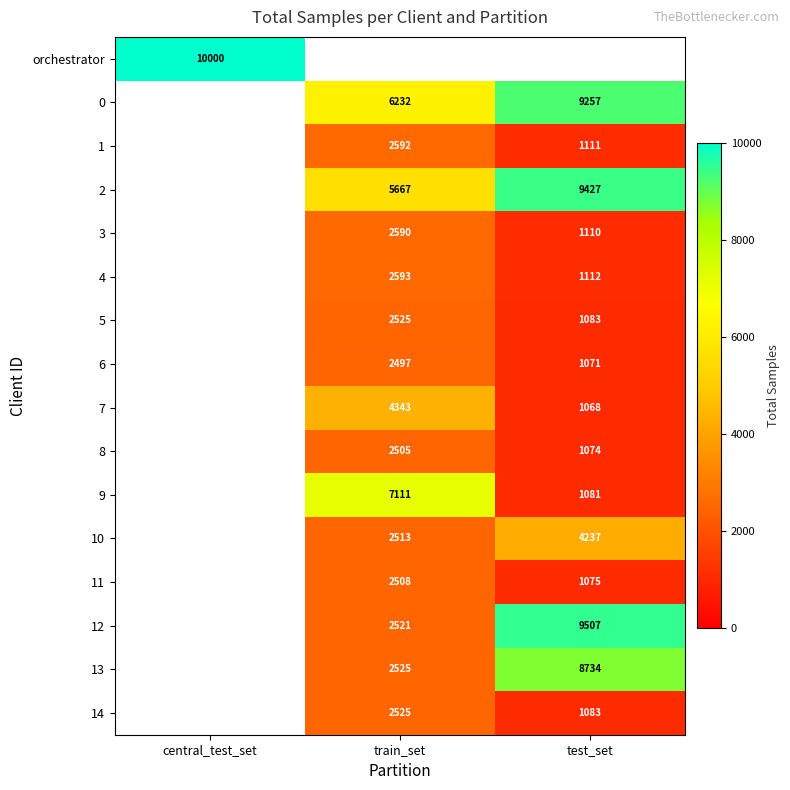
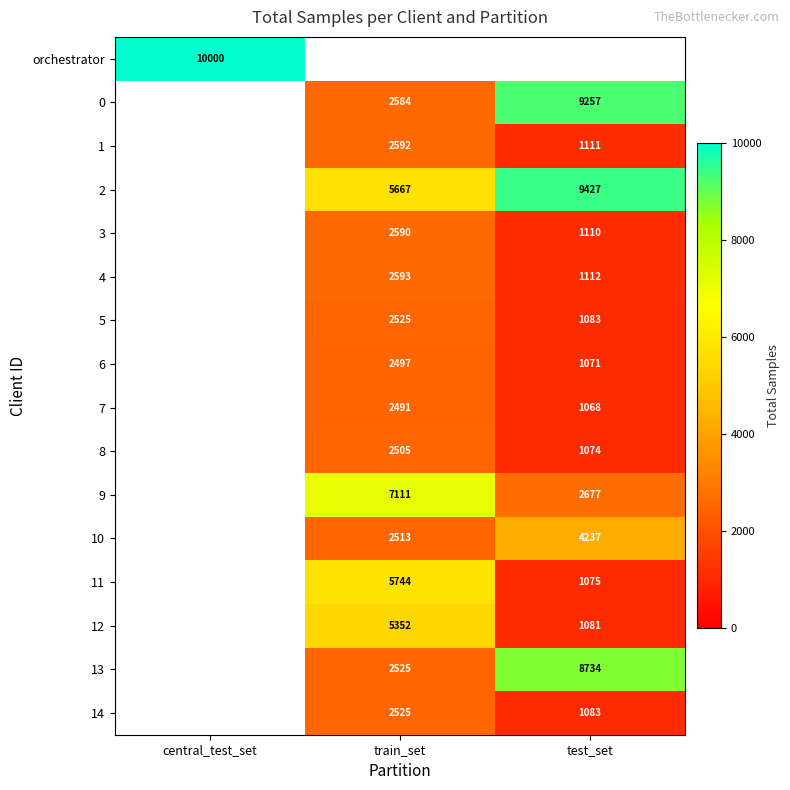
0, train_set: 6232 -> 2584
7, train_set: 4343 -> 2491
9, test_set: 1081 -> 2677
11, train_set: 2508 -> 5744
12, train_set: 2521 -> 5352
12, test_set: 9507 -> 1081
